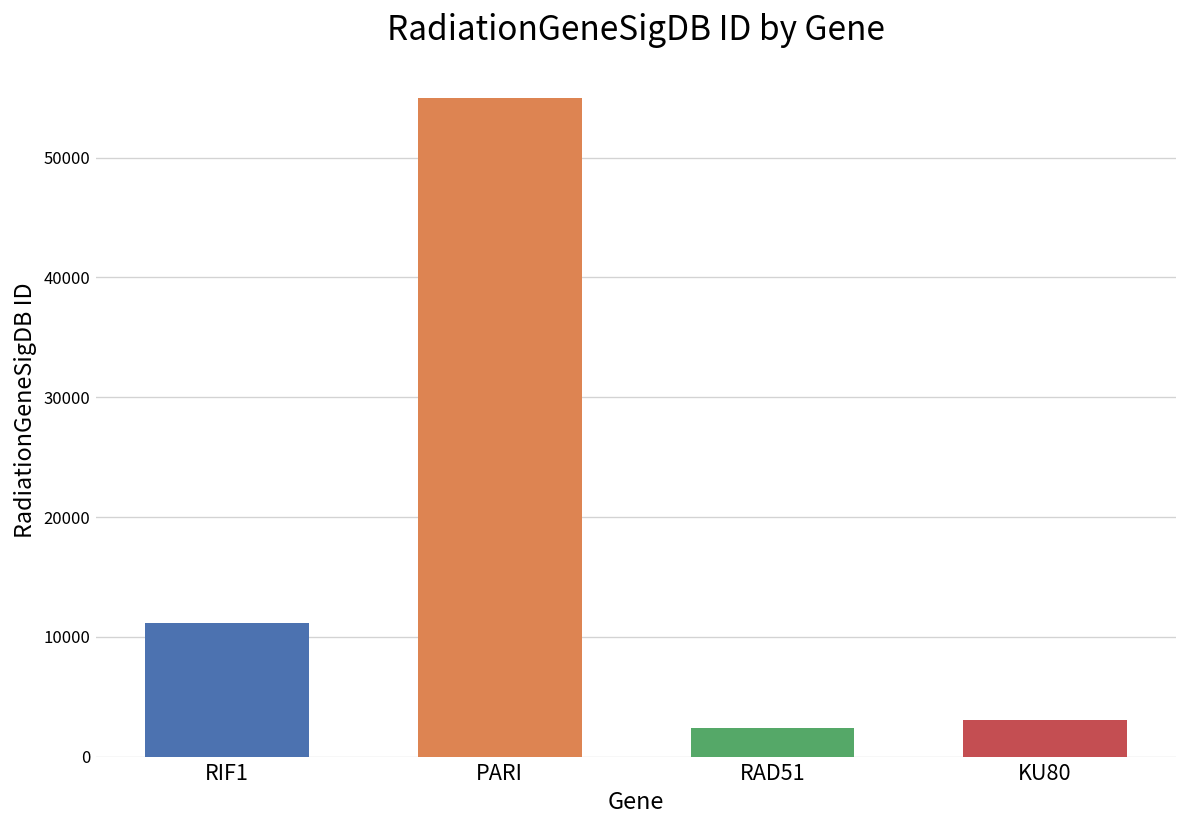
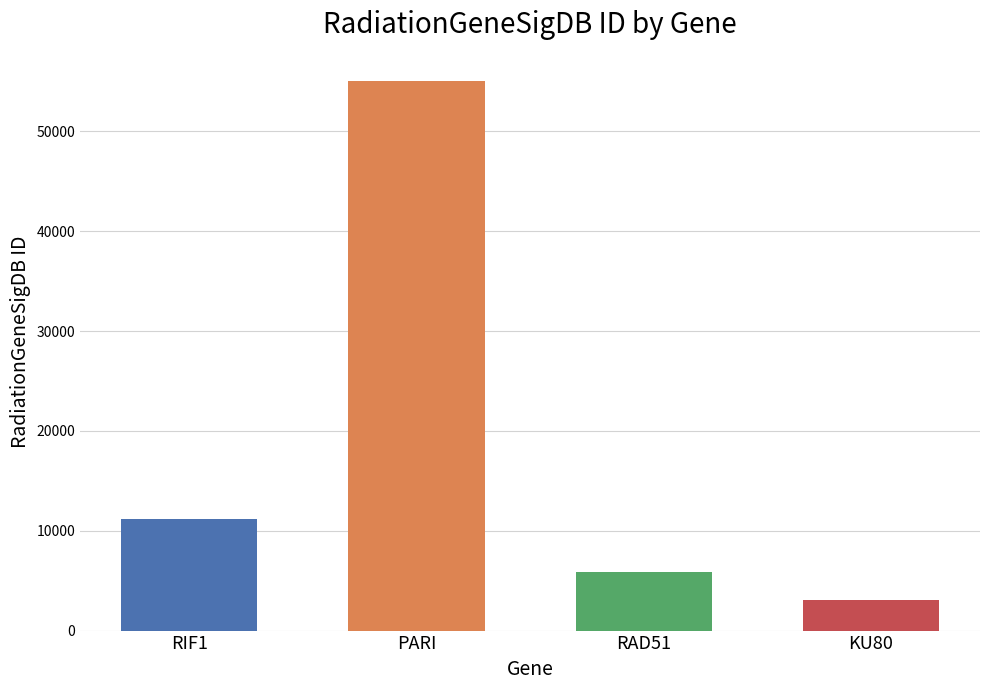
RAD51: 2000 -> 6000
